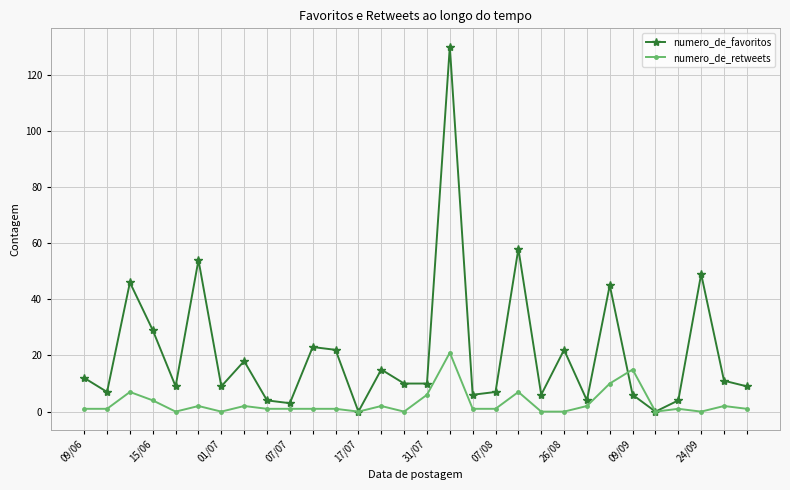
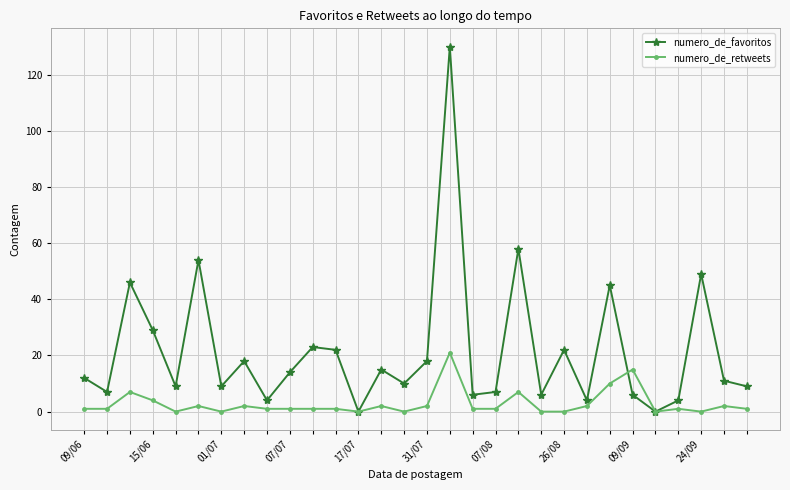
numero_de_favoritos, 07/07: 3 -> 14
numero_de_favoritos, 31/07: 10 -> 18
numero_de_retweets, 31/07: 6 -> 2
